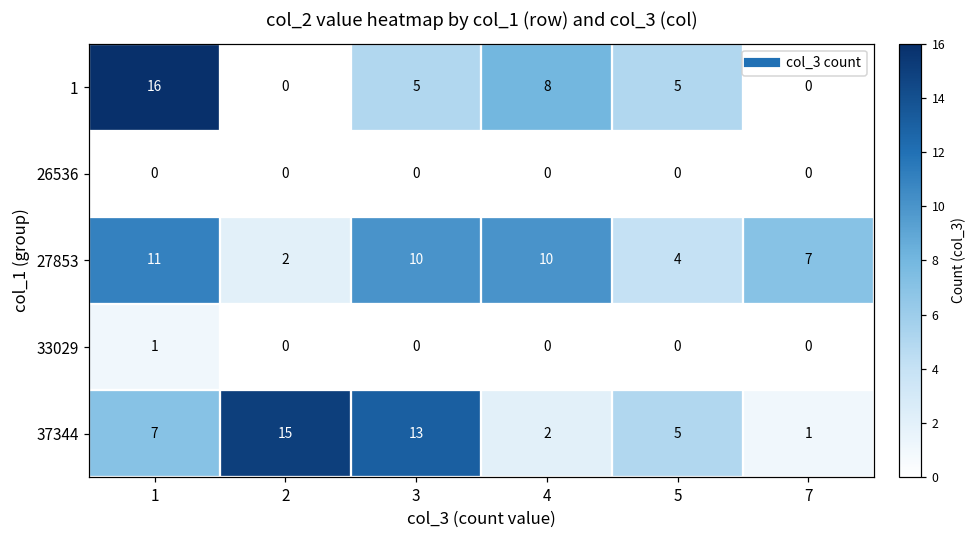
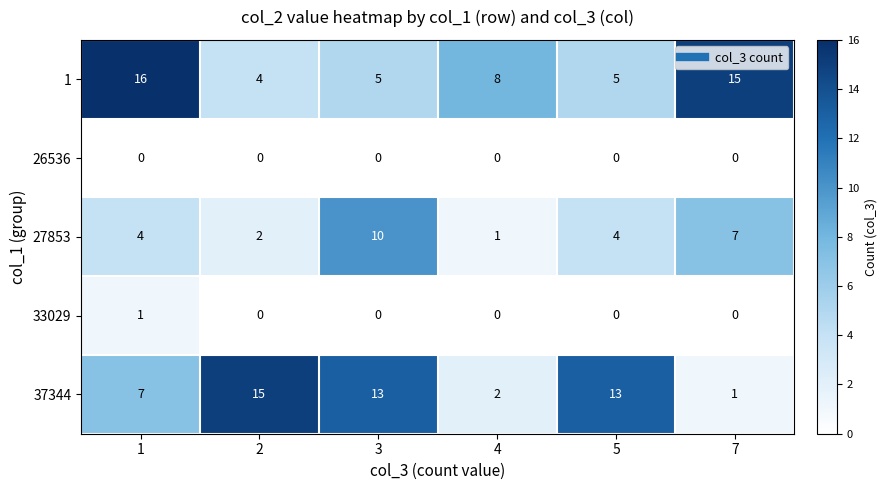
1, 2: 0 -> 4
1, 7: 0 -> 15
27853, 1: 11 -> 4
27853, 4: 10 -> 1
37344, 5: 5 -> 13
